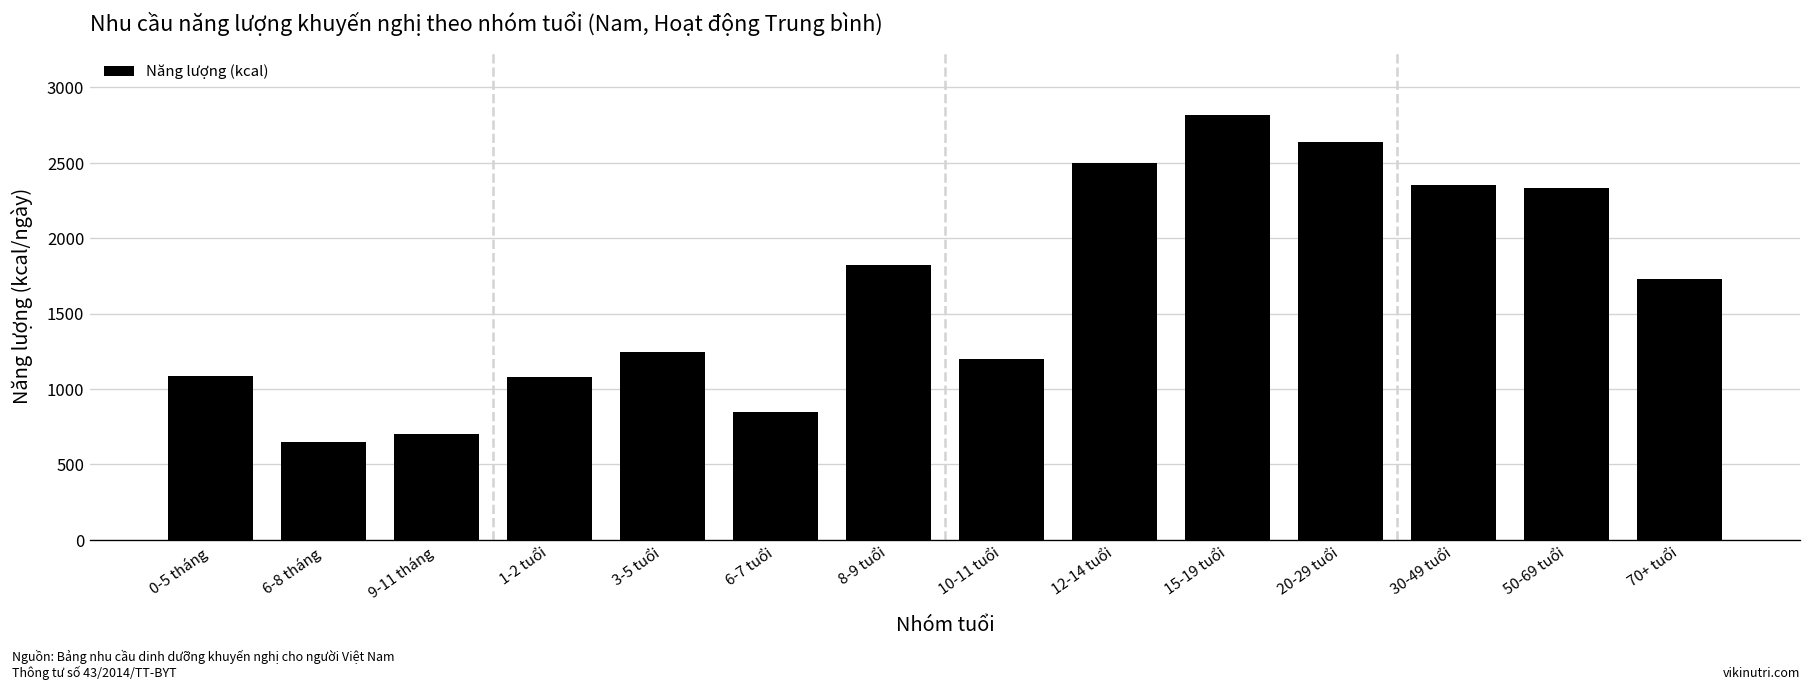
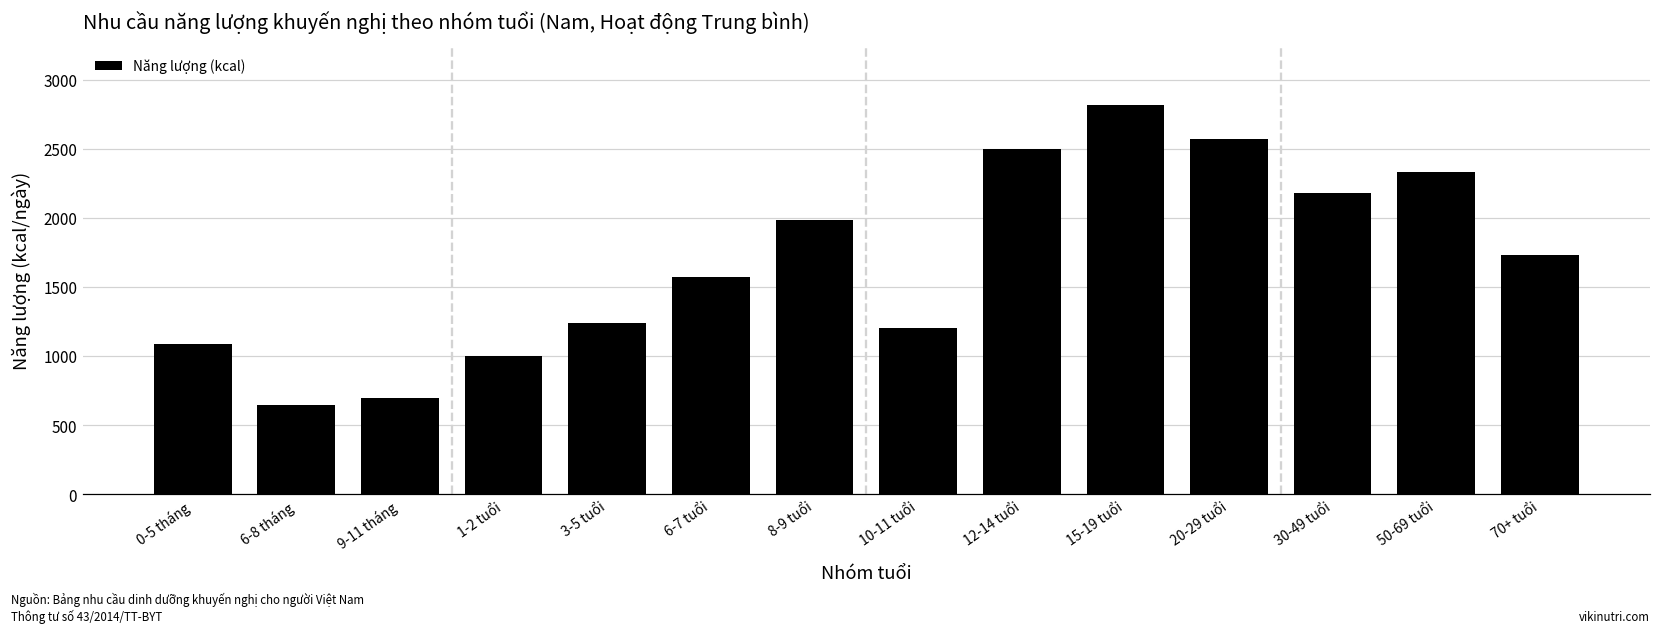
1-2 tuổi: 1080 -> 1000
6-7 tuổi: 850 -> 1570
8-9 tuổi: 1820 -> 1990
20-29 tuổi: 2640 -> 2570
30-49 tuổi: 2350 -> 2180
